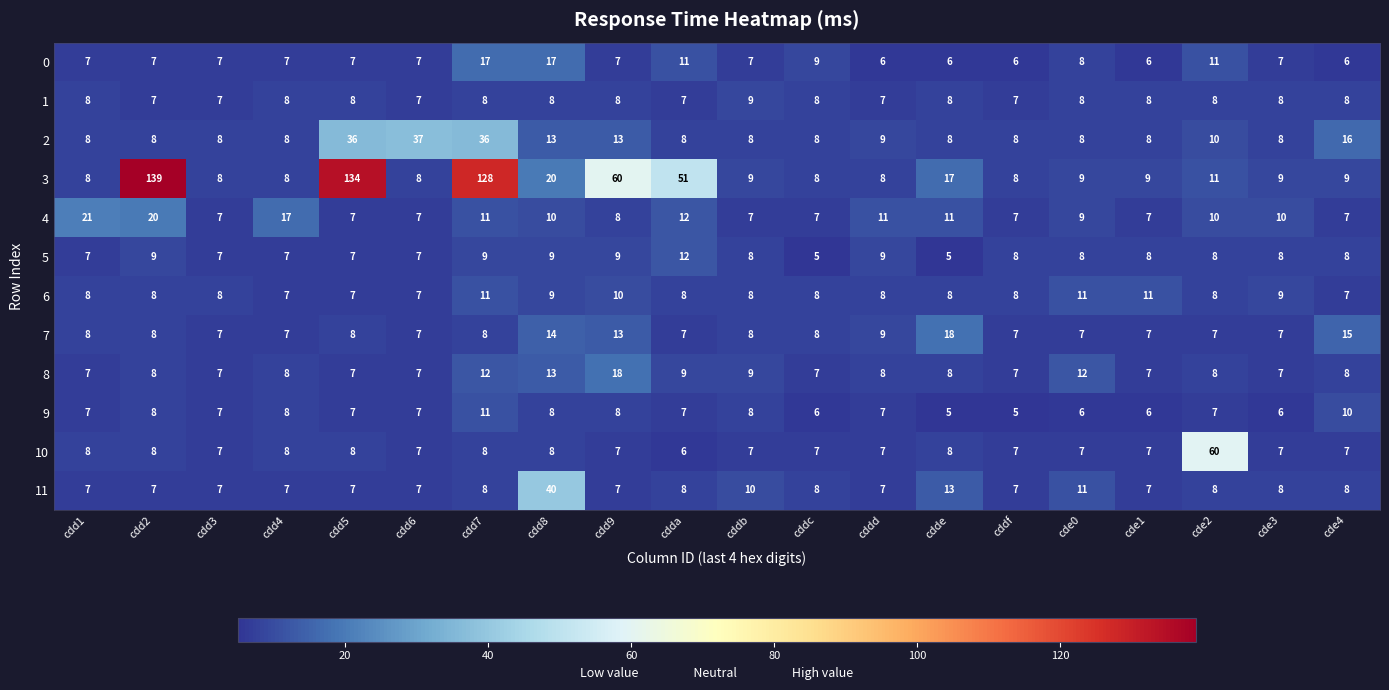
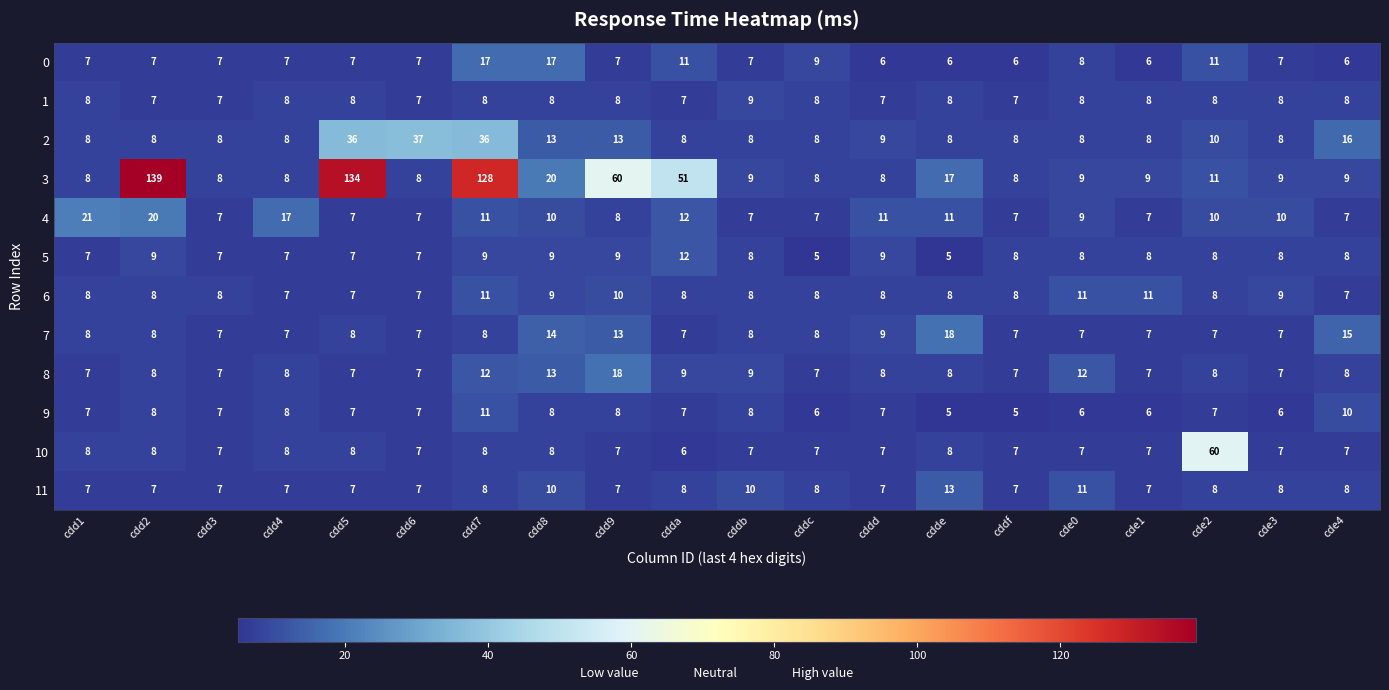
11, cdd8: 40 -> 10
